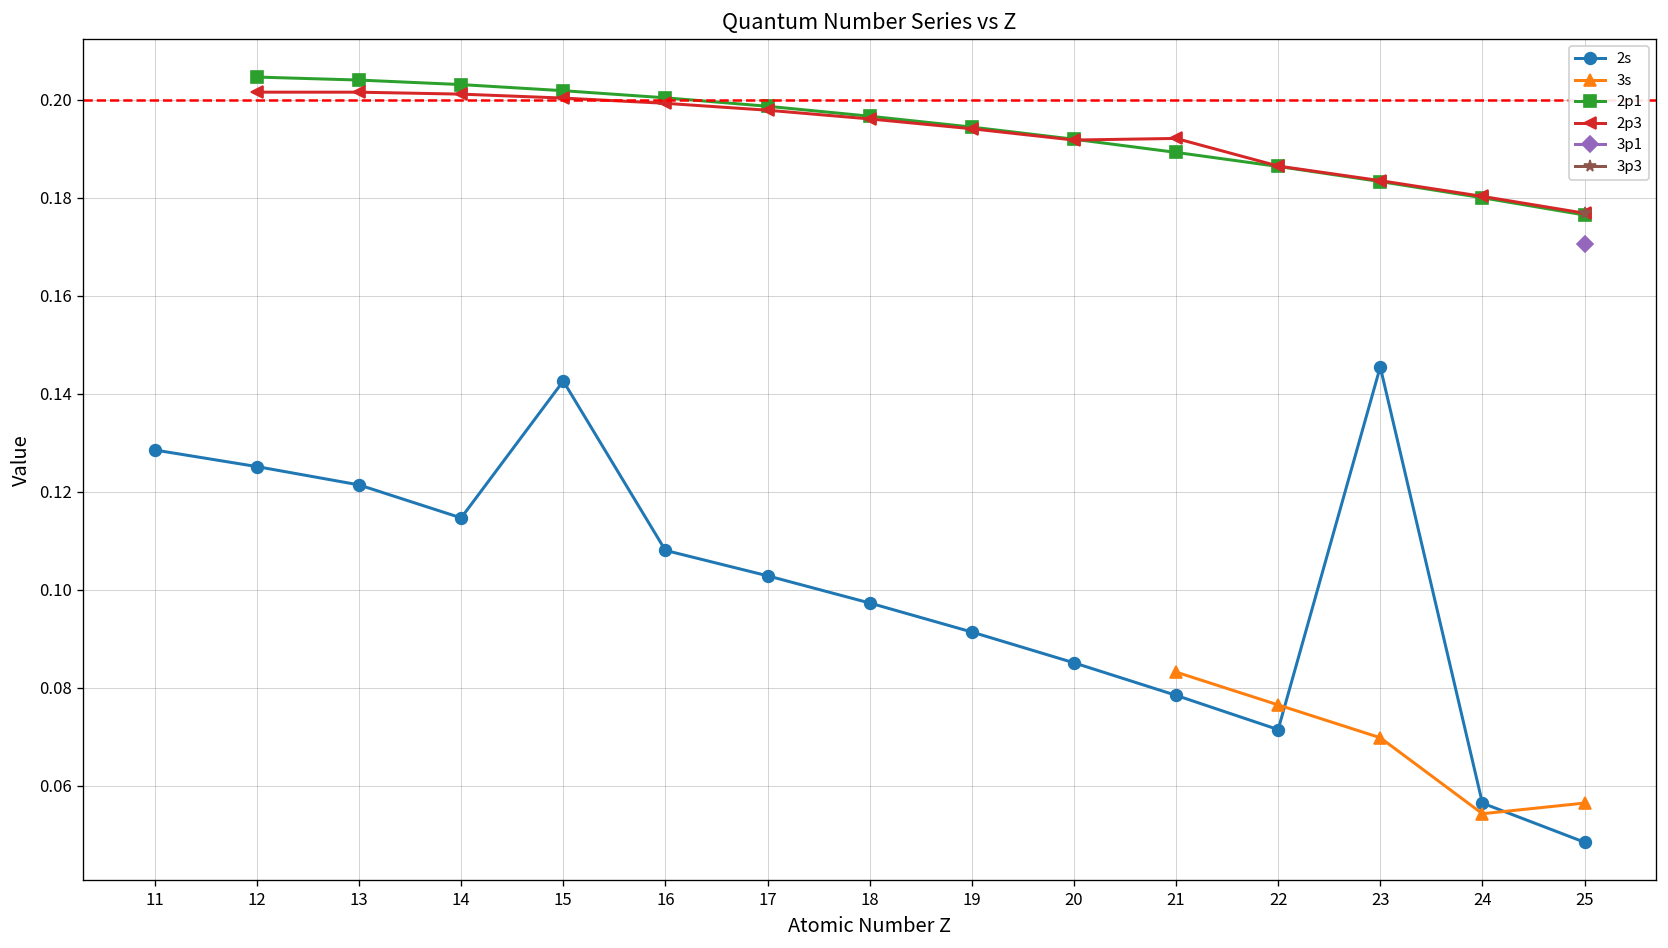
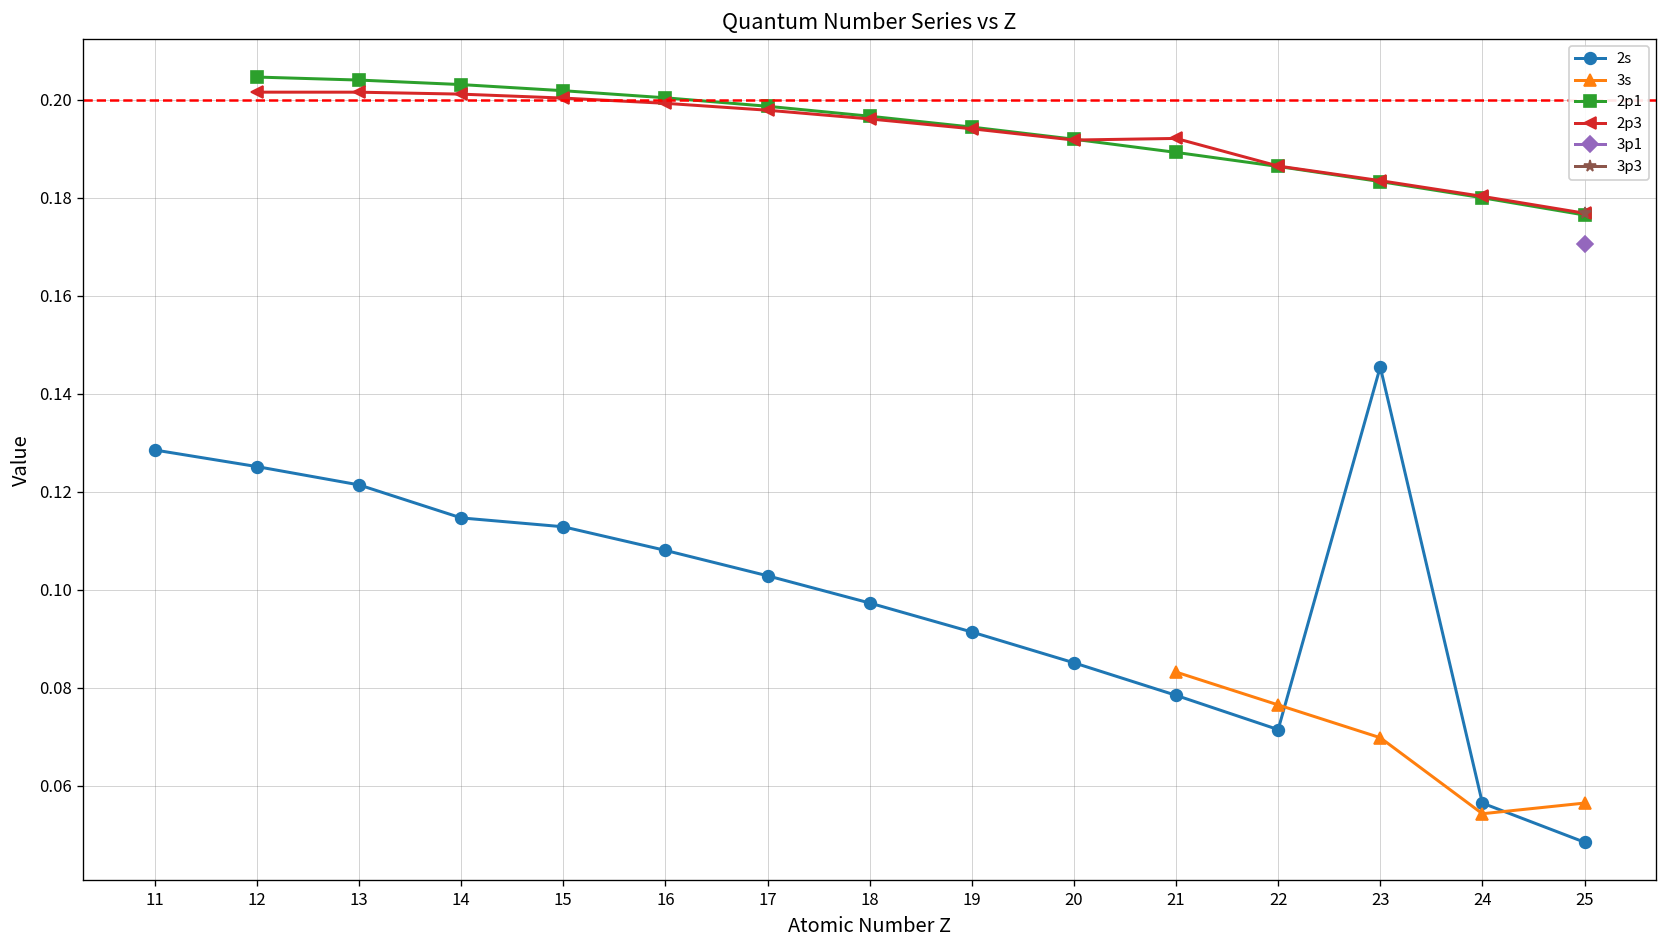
2s, 15: 0.143 -> 0.113
